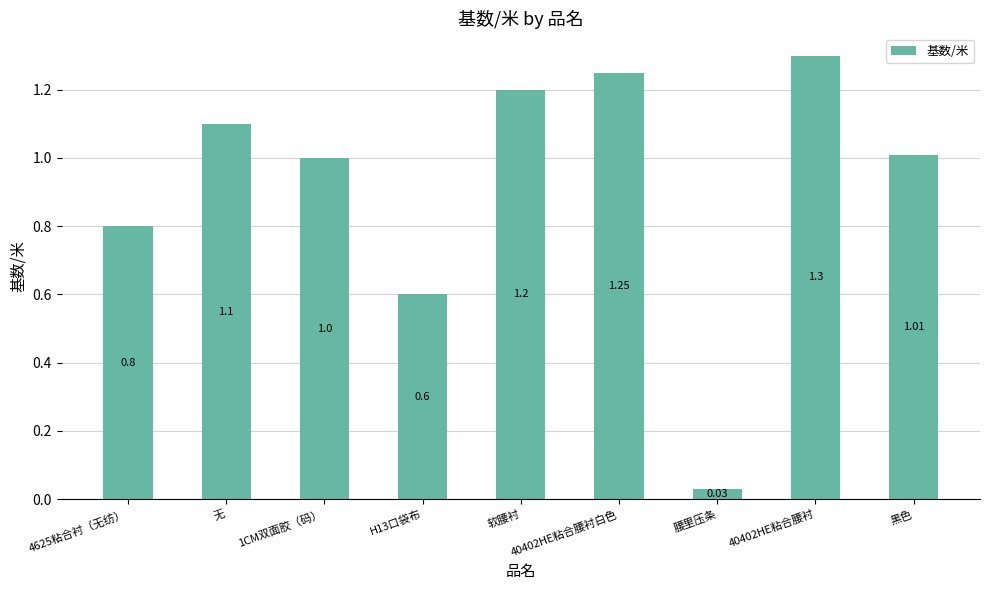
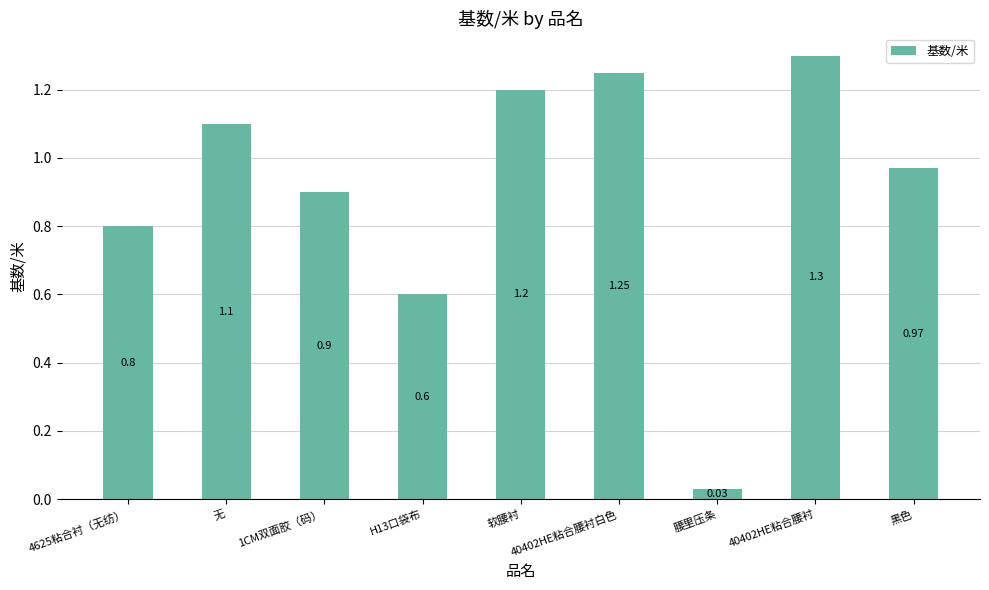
1CM双面胶（码）: 1.0 -> 0.9
黑色: 1.01 -> 0.97
